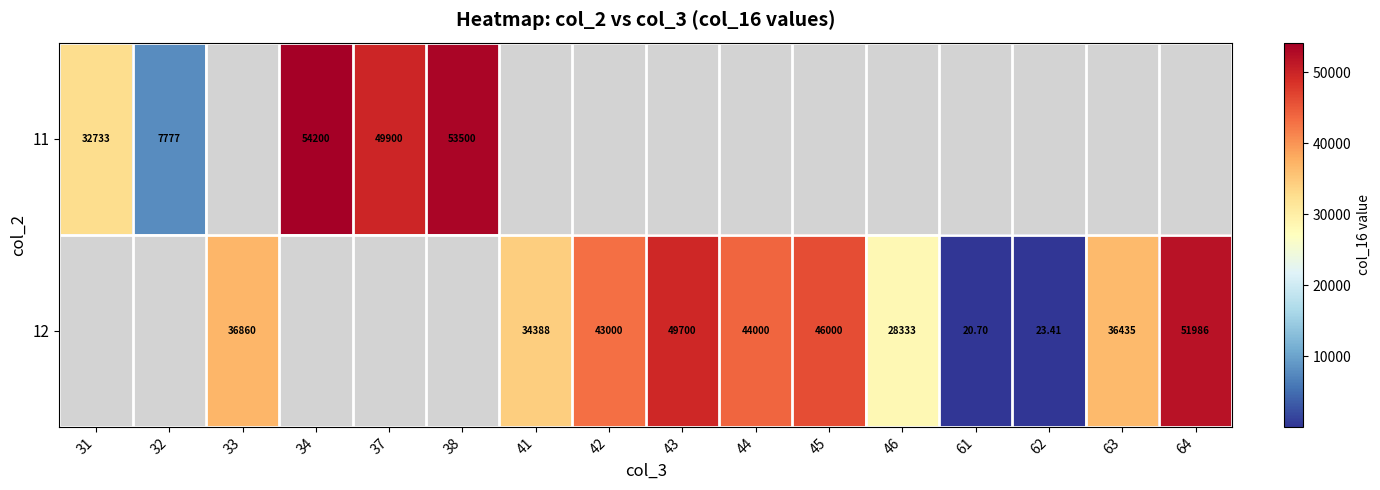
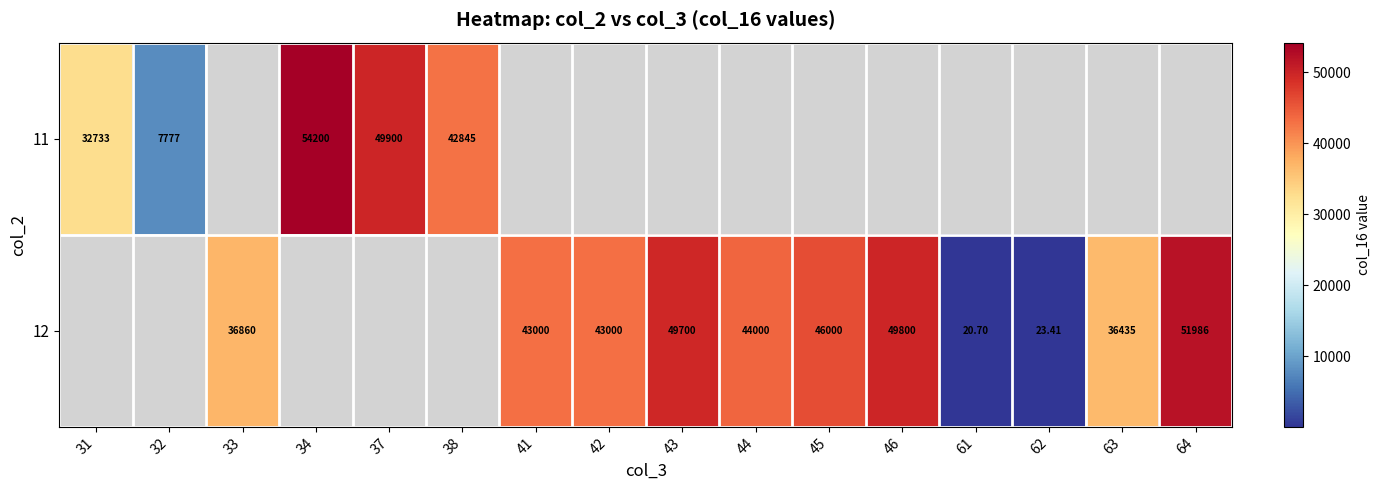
11, 38: 53500 -> 42845
12, 41: 34388 -> 43000
12, 46: 28333 -> 49800
